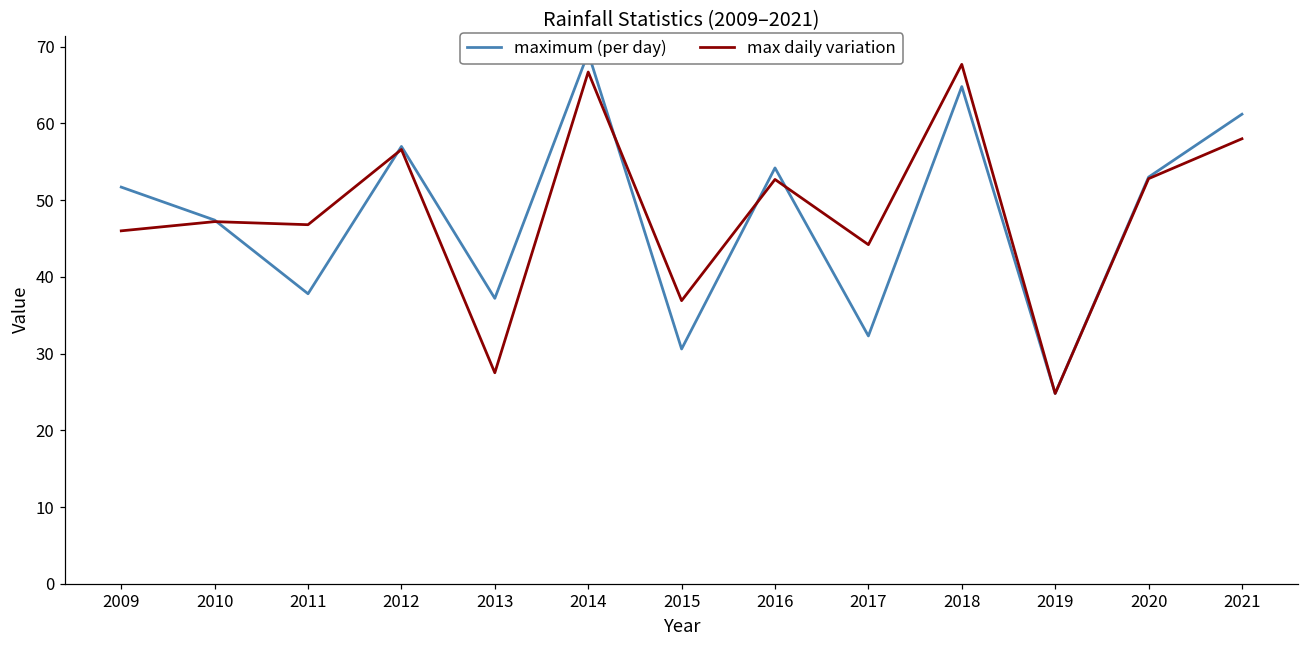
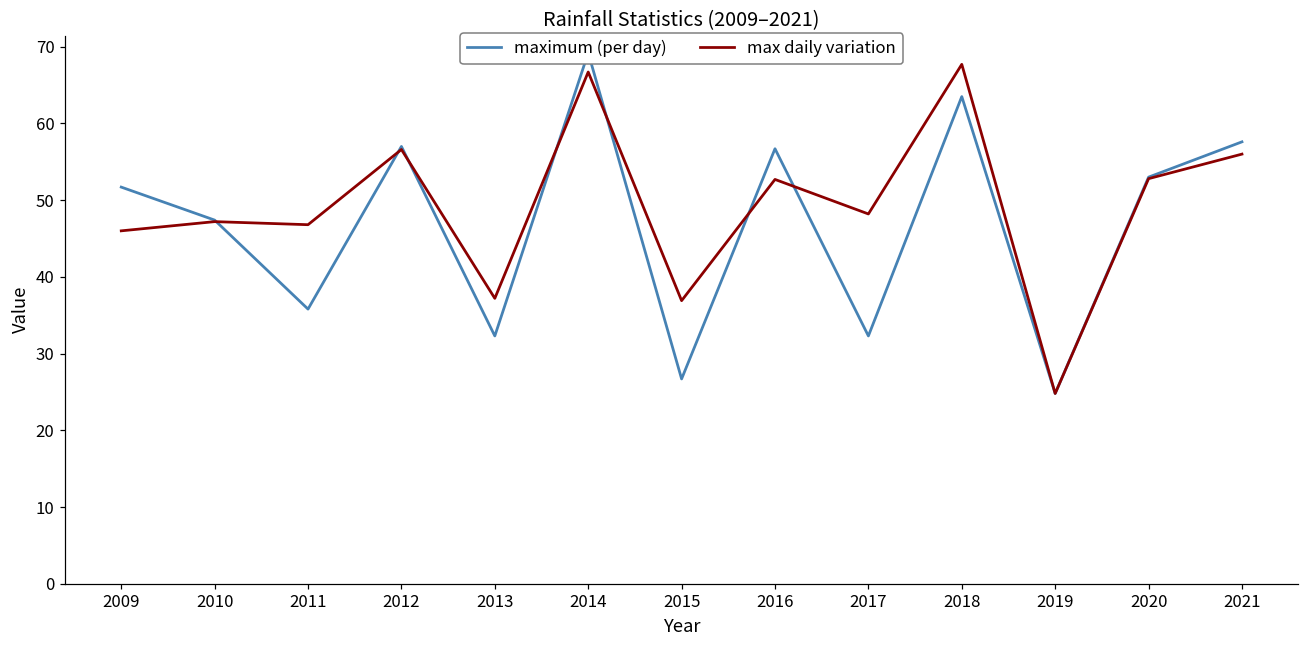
maximum (per day), 2011: 38 -> 36
maximum (per day), 2013: 37 -> 32
max daily variation, 2013: 28 -> 37
maximum (per day), 2015: 31 -> 27
maximum (per day), 2016: 54 -> 57
max daily variation, 2017: 44 -> 48
maximum (per day), 2018: 65 -> 64
maximum (per day), 2021: 61 -> 58
max daily variation, 2021: 58 -> 56
